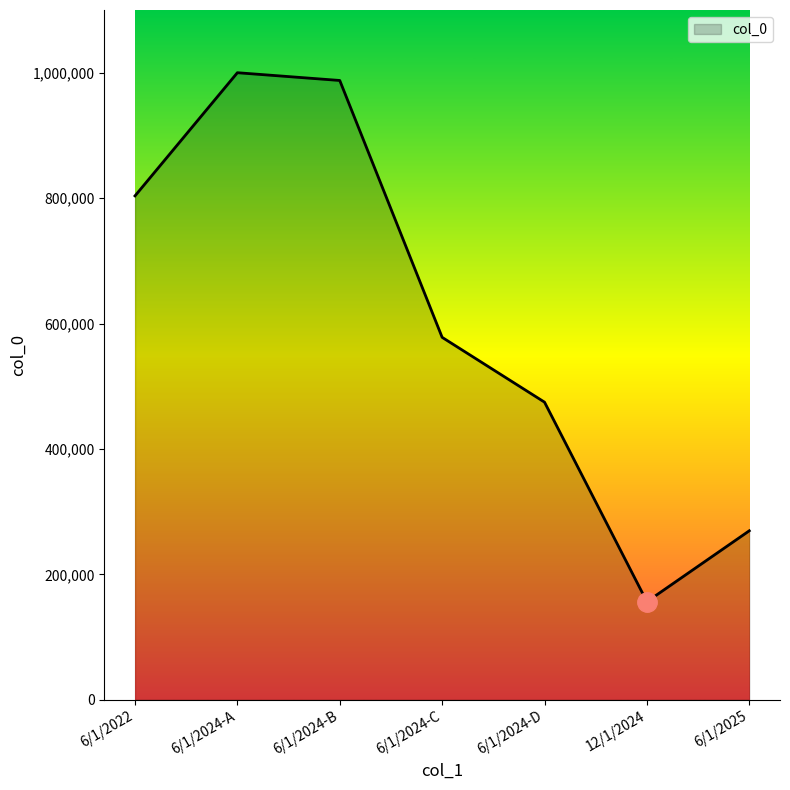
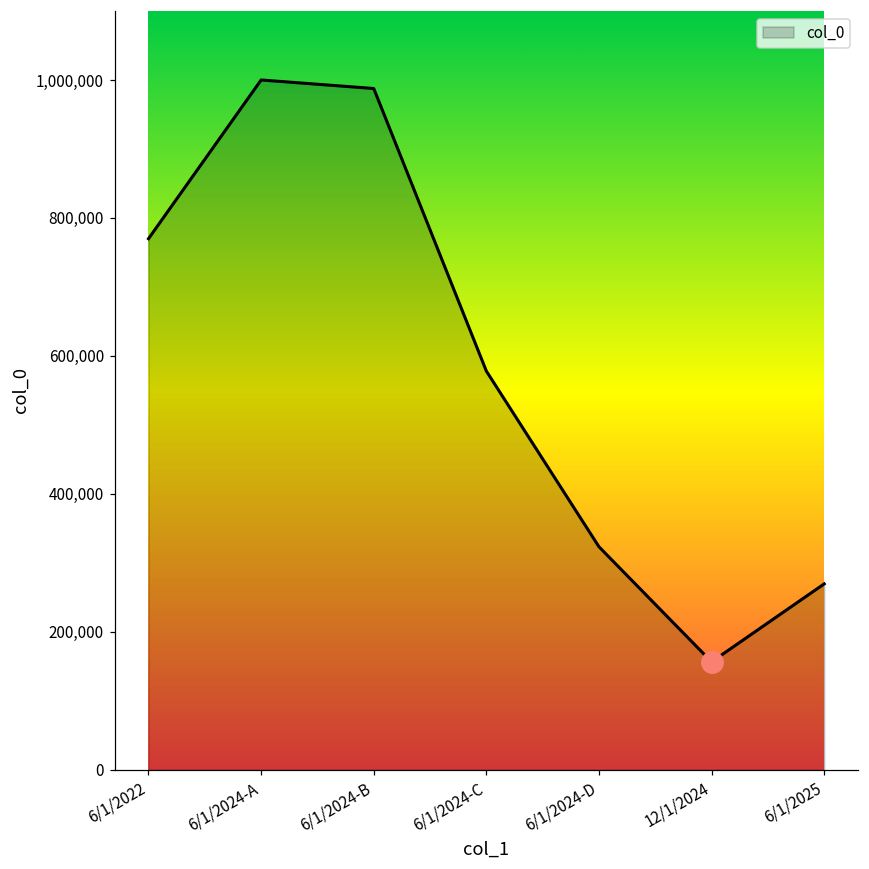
col_0, 6/1/2022: 800,000 -> 770,000
col_0, 6/1/2024-D: 470,000 -> 320,000
